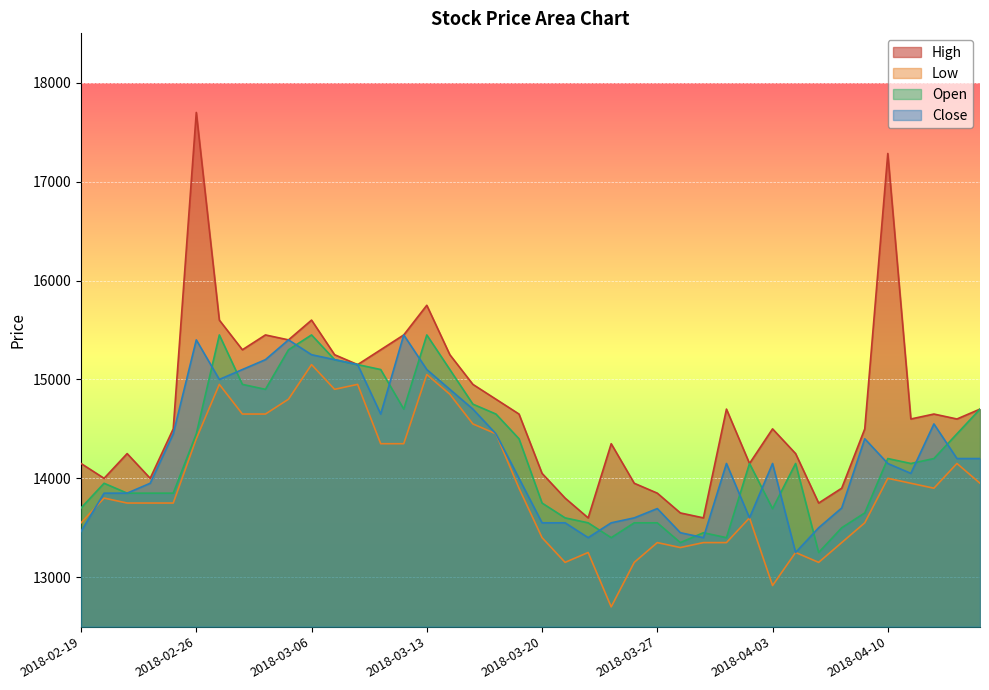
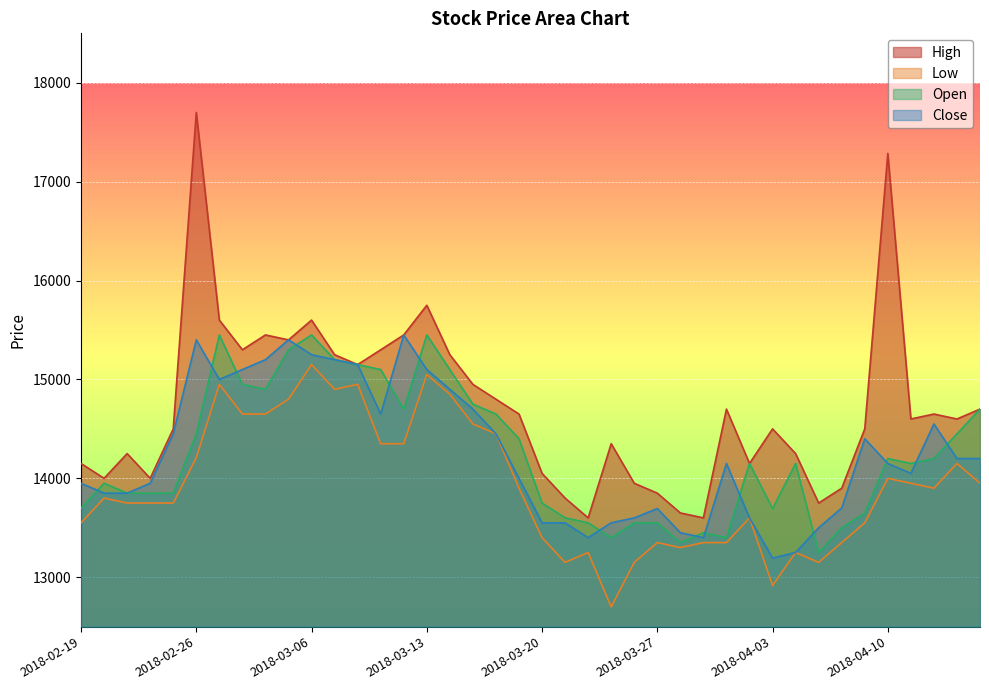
Close, 2018-02-19: 13500 -> 14000
Low, 2018-02-26: 14400 -> 14200
Close, 2018-04-03: 14200 -> 13200
